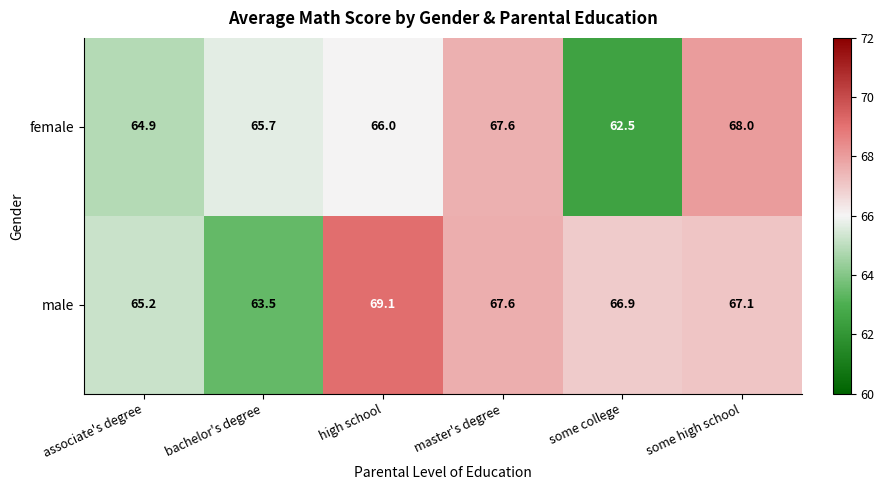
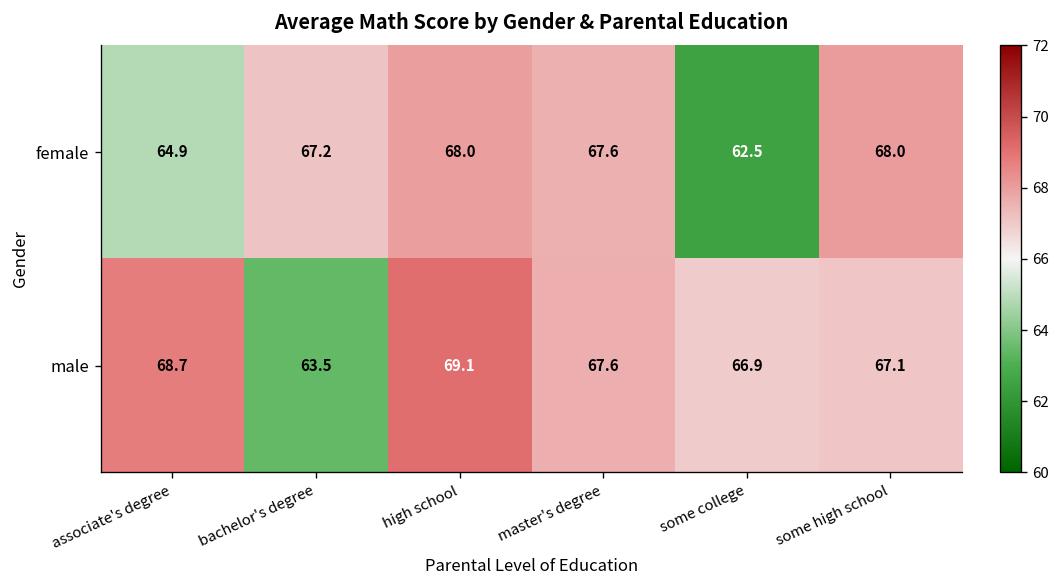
female, bachelor's degree: 65.7 -> 67.2
female, high school: 66.0 -> 68.0
male, associate's degree: 65.2 -> 68.7
